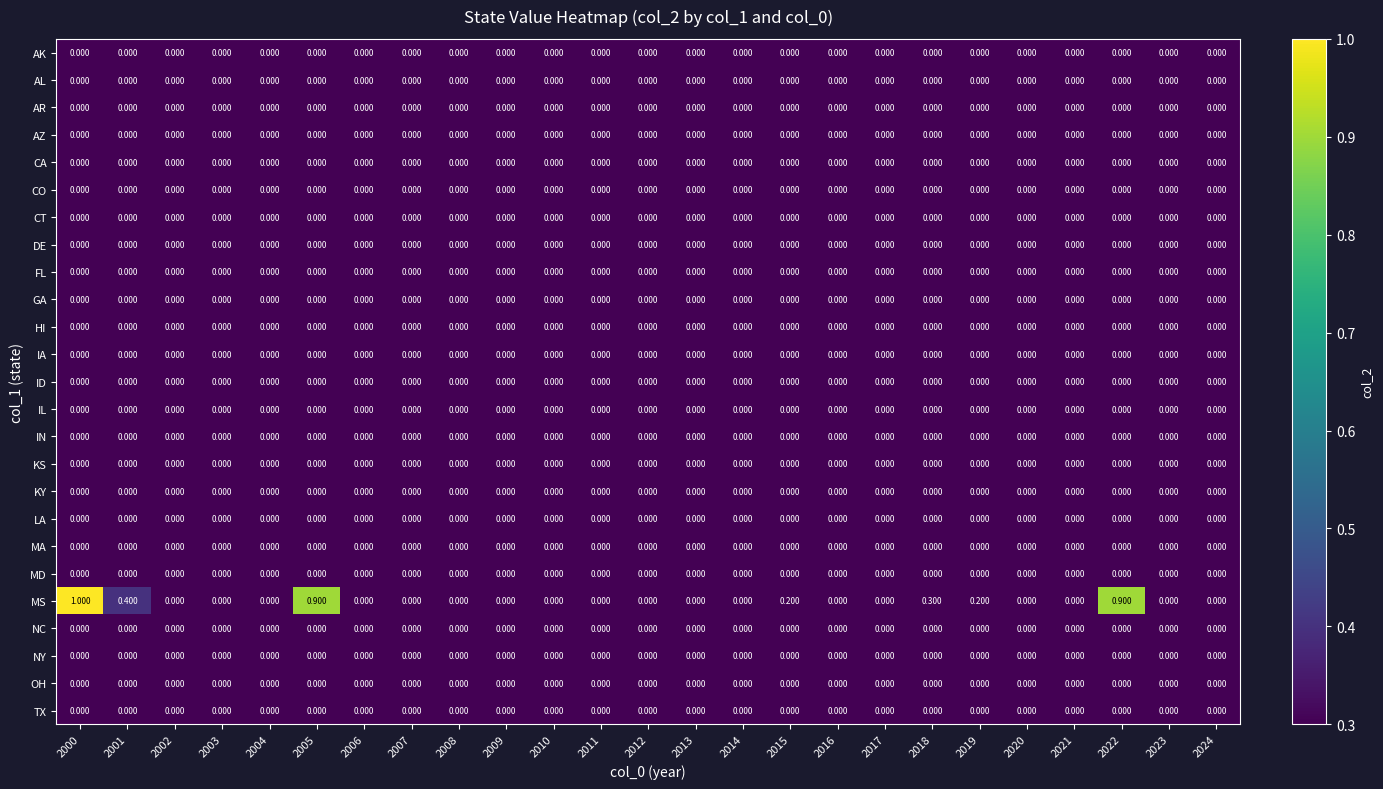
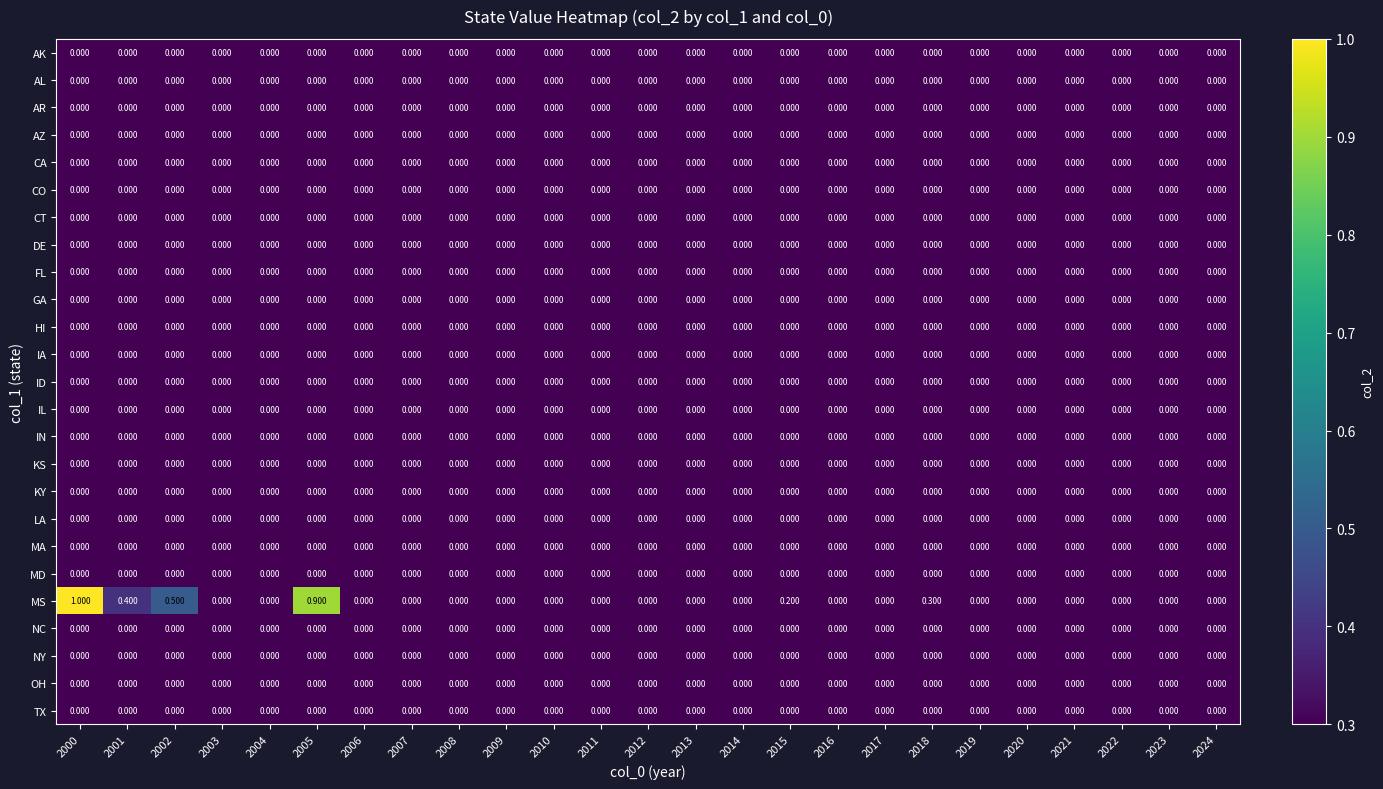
MS, 2002: 0.000 -> 0.500
MS, 2019: 0.200 -> 0.000
MS, 2022: 0.900 -> 0.000
